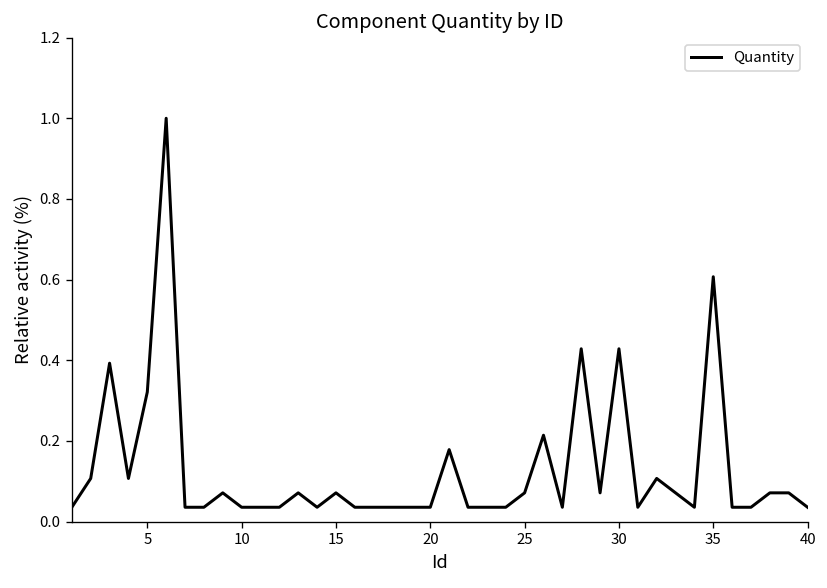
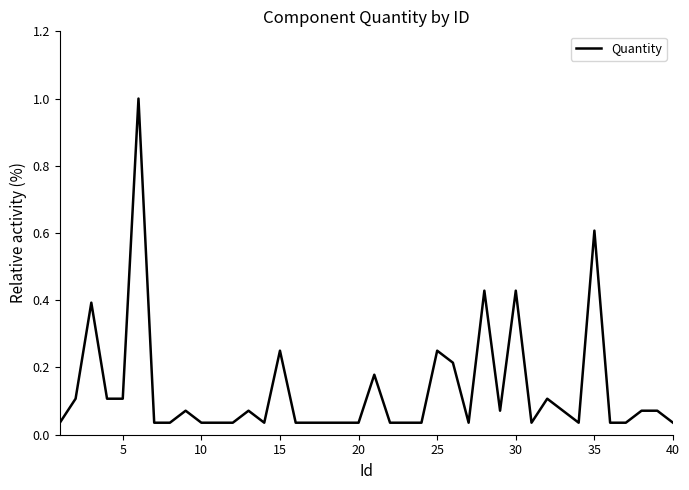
5: 0.32 -> 0.11
15: 0.07 -> 0.25
25: 0.07 -> 0.25
